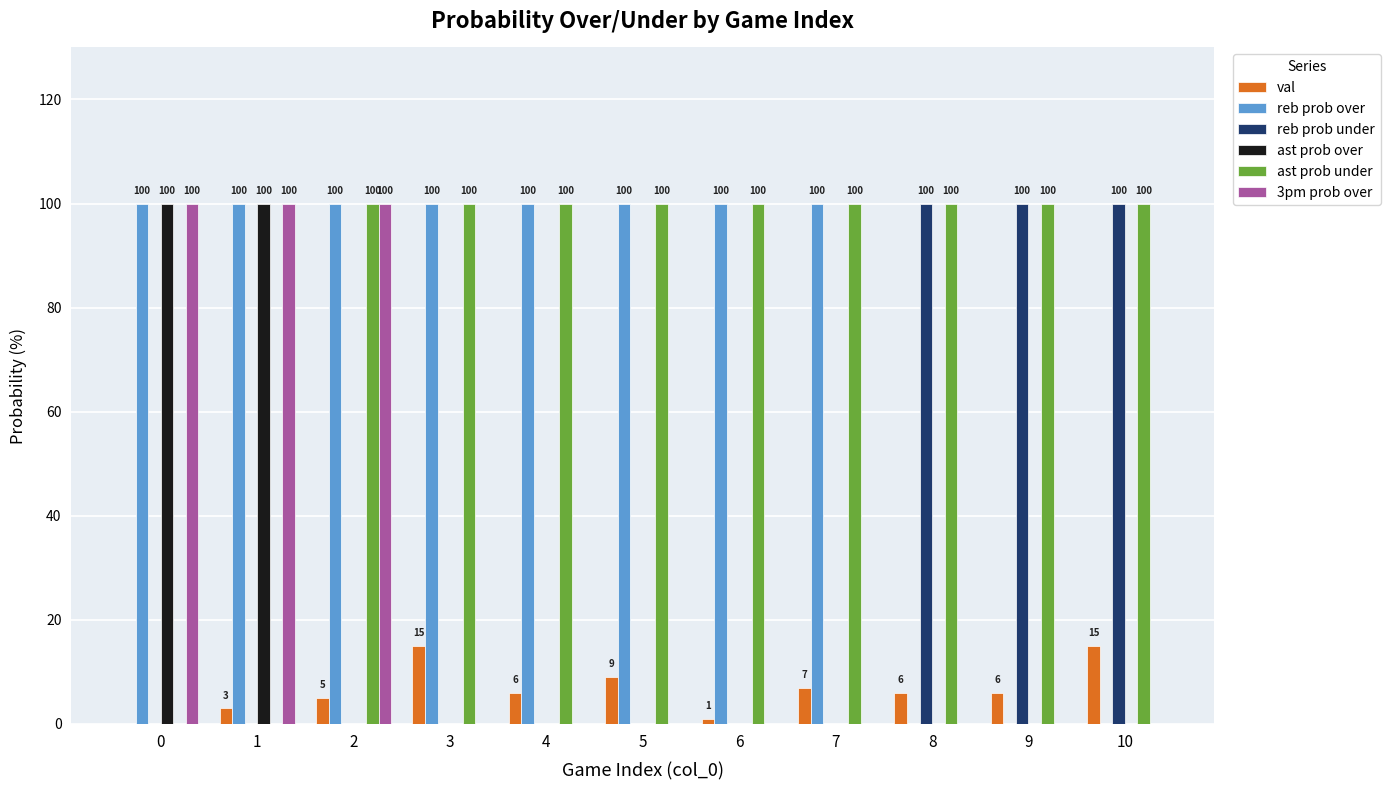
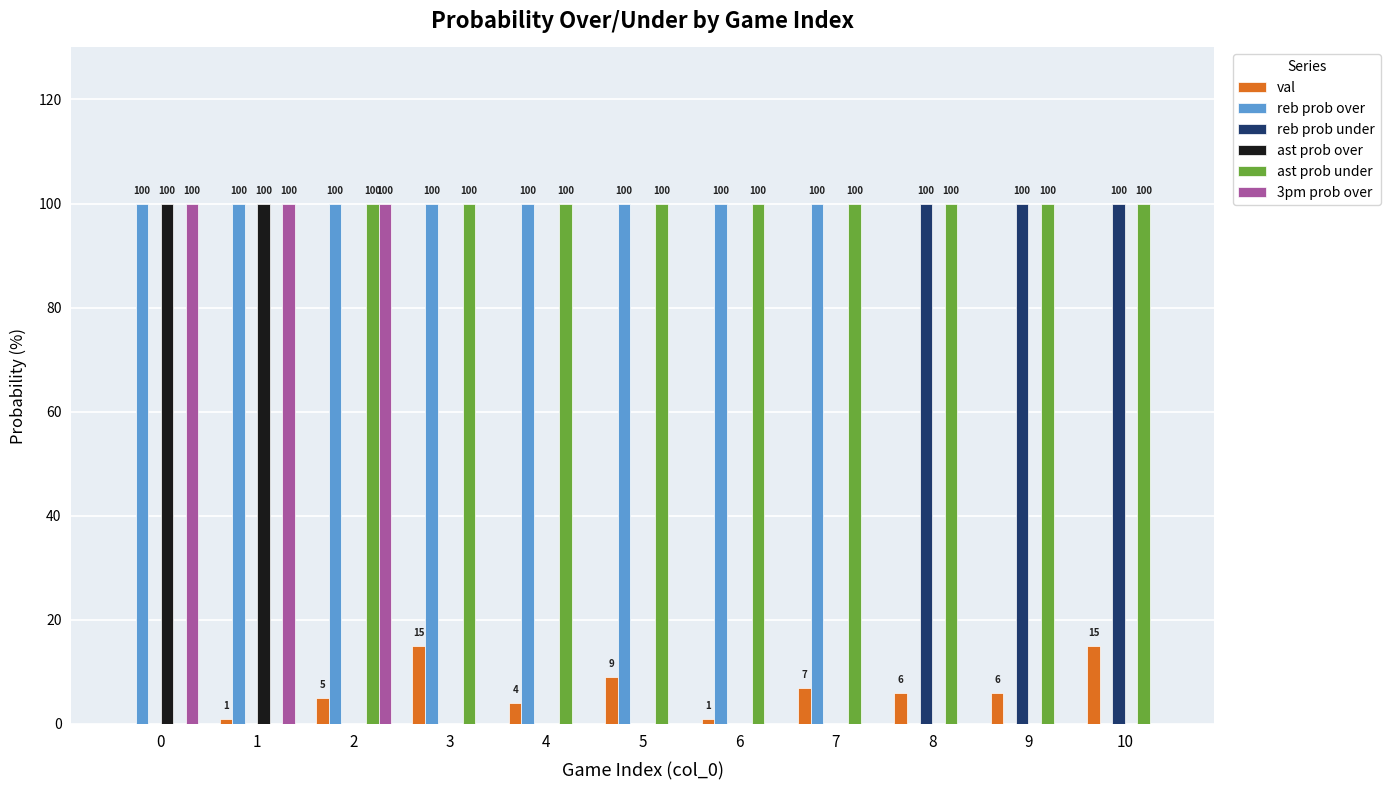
val, 1: 3 -> 1
val, 4: 6 -> 4
